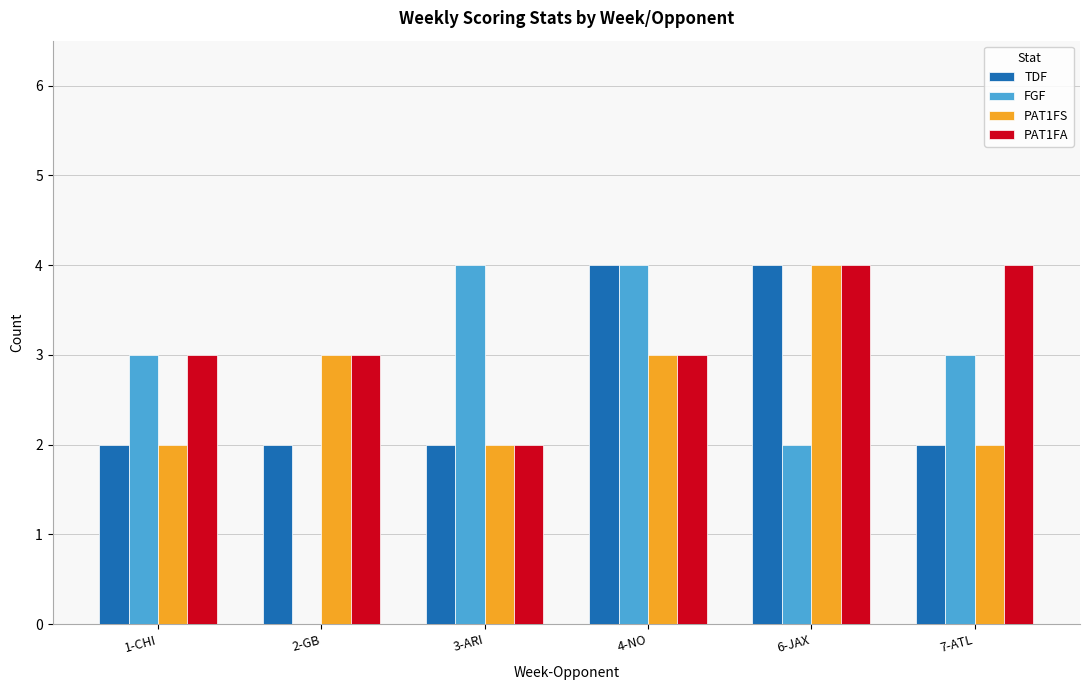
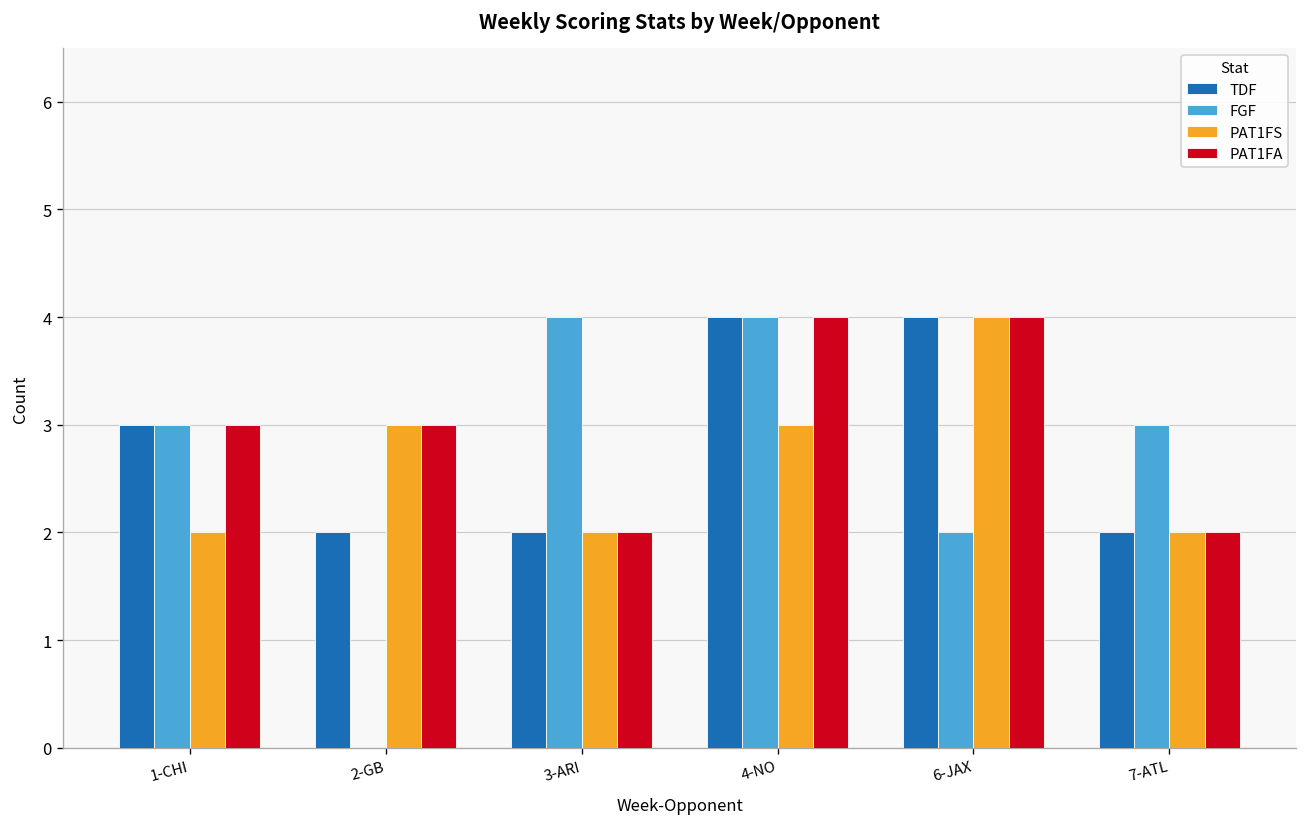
TDF, 1-CHI: 2 -> 3
PAT1FA, 4-NO: 3 -> 4
PAT1FA, 7-ATL: 4 -> 2
